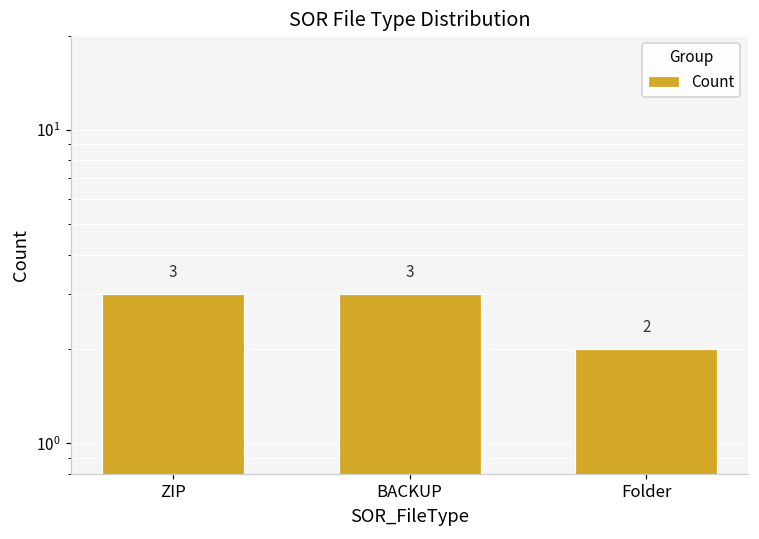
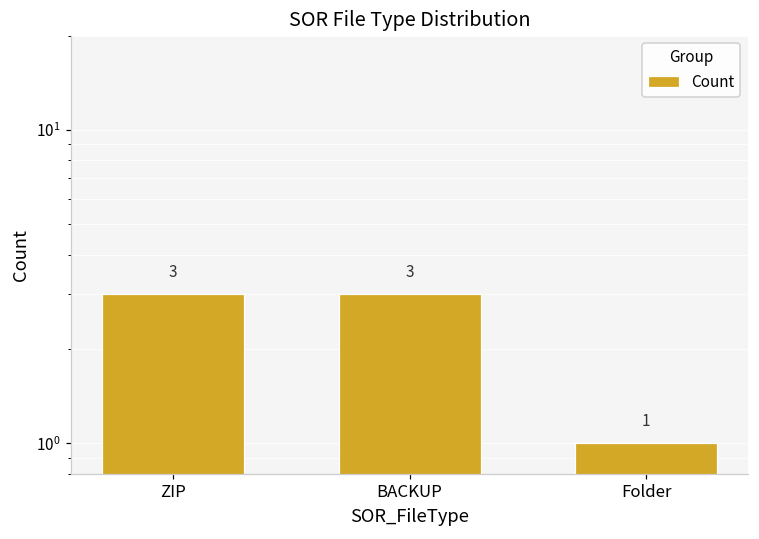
Folder: 2 -> 1
